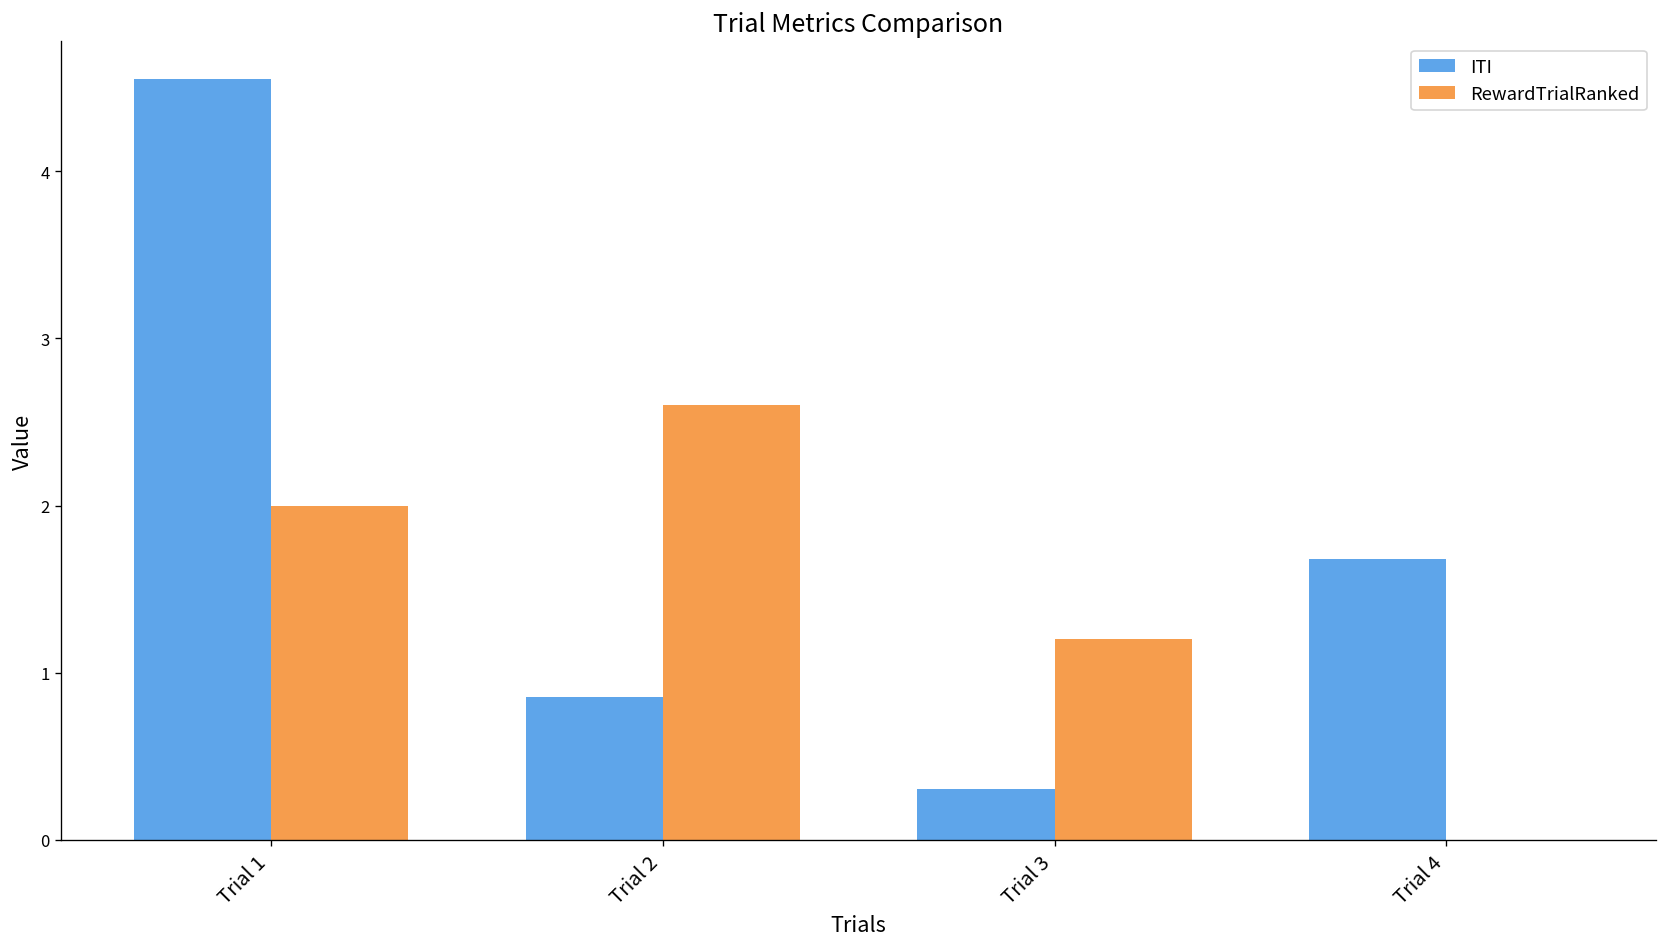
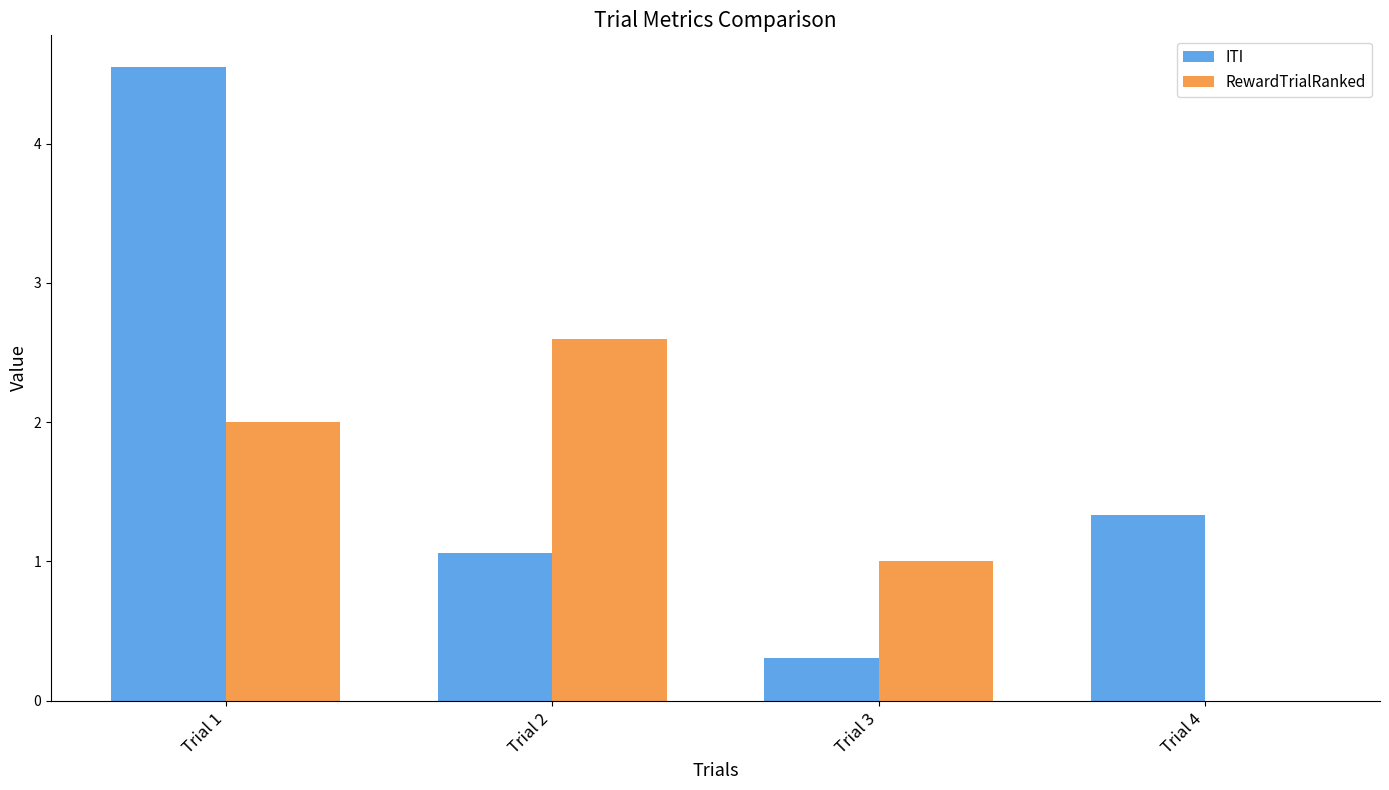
ITI, Trial 2: 0.86 -> 1.06
RewardTrialRanked, Trial 3: 1.2 -> 1.0
ITI, Trial 4: 1.68 -> 1.33
